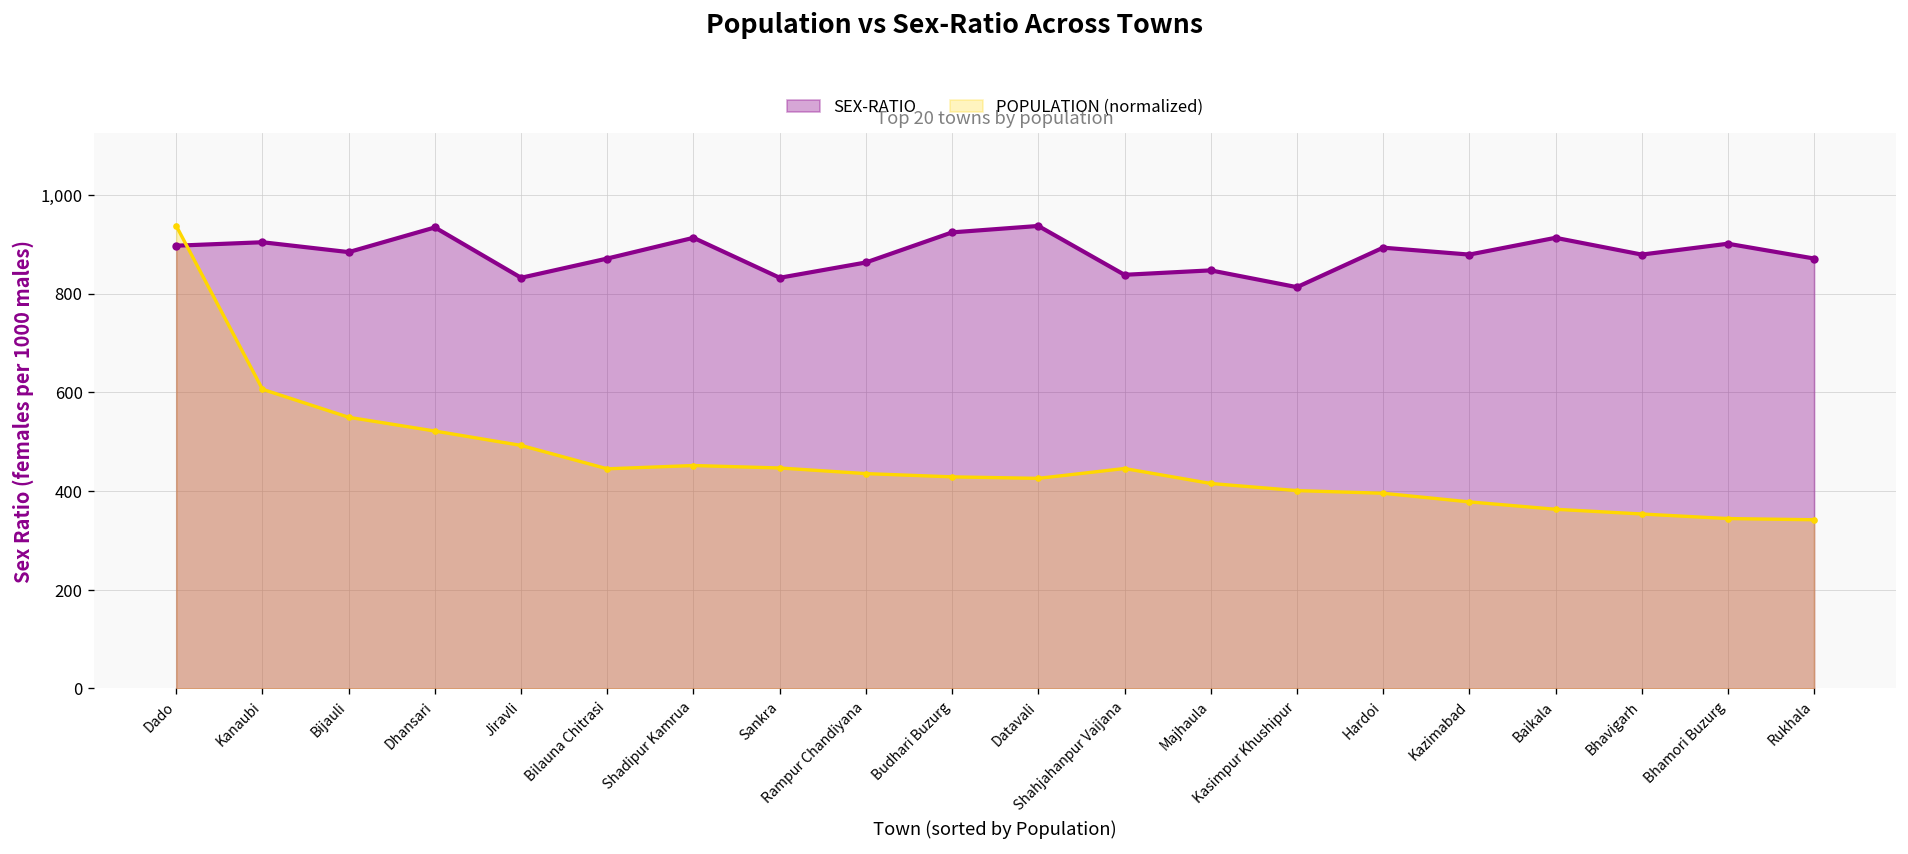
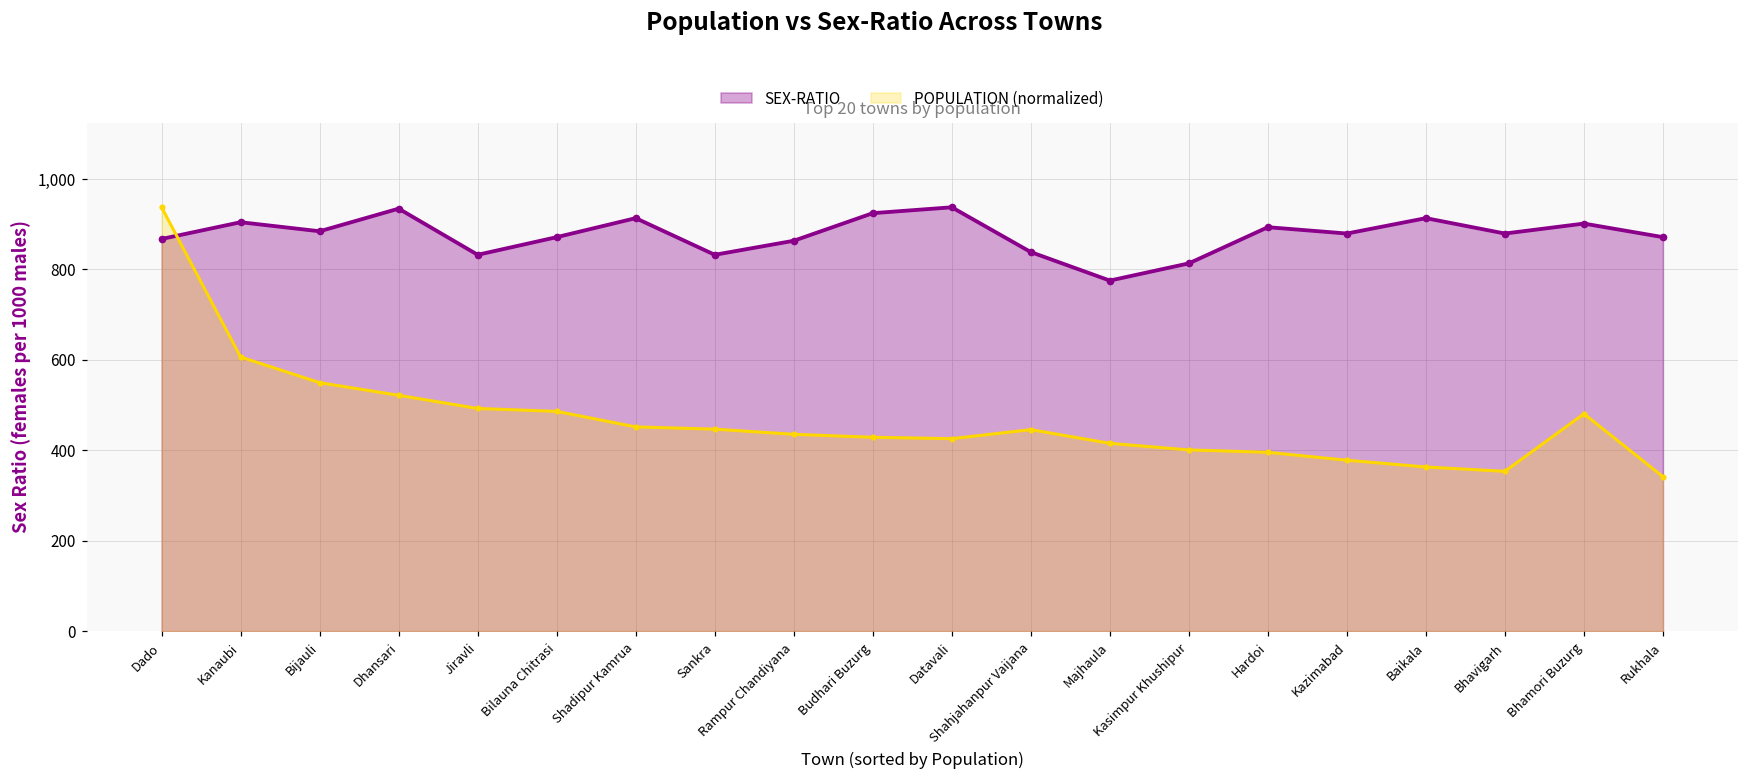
SEX-RATIO, Dado: 900 -> 870
POPULATION (normalized), Bilauna Chitrasi: 440 -> 490
SEX-RATIO, Majhaula: 850 -> 780
POPULATION (normalized), Bhamori Buzurg: 340 -> 480
